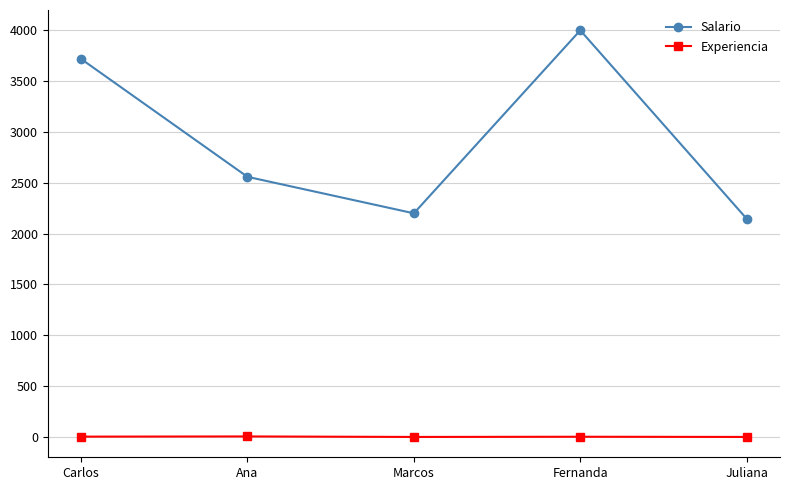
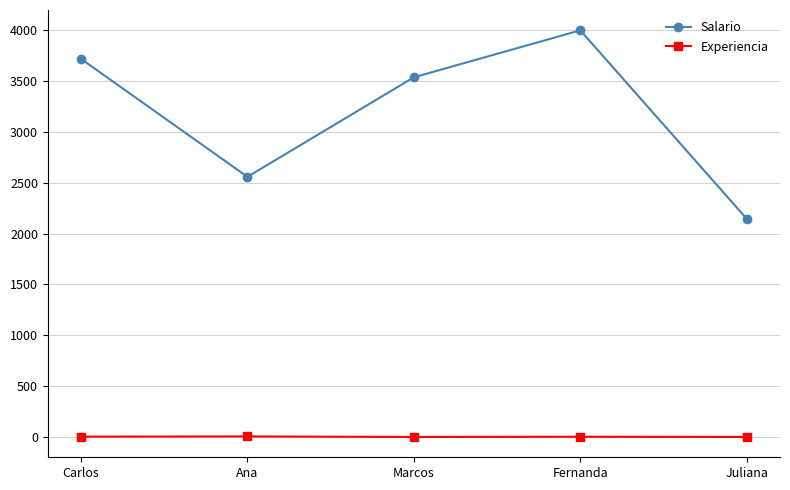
Salario, Marcos: 2200 -> 3540
